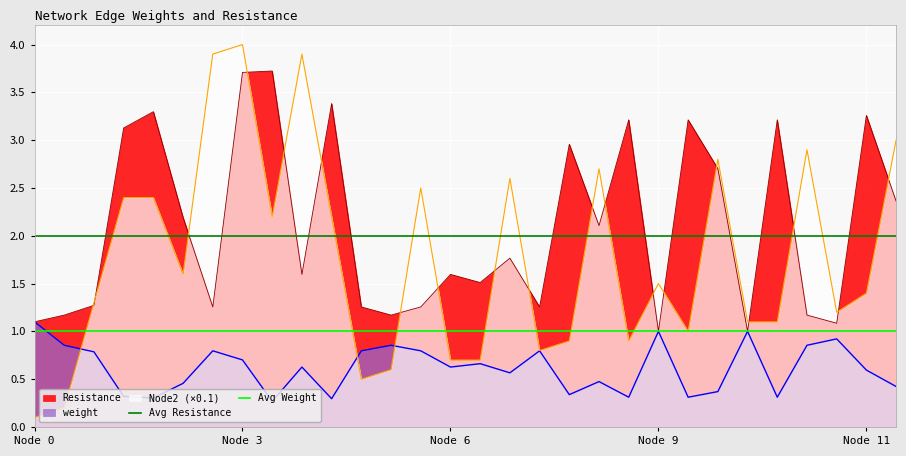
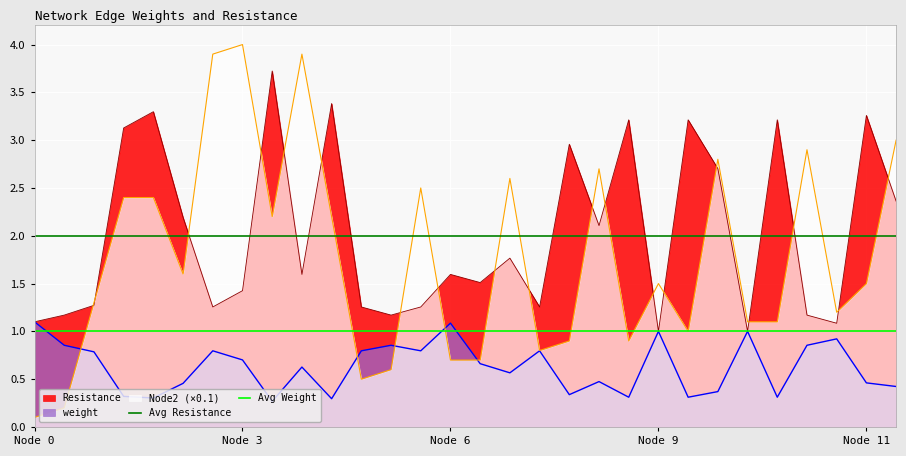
Resistance, Node 3: 3.7 -> 1.4
weight, Node 6: 0.6 -> 1.1
weight, Node 11: 0.6 -> 0.5
Node2 (×0.1), Node 11: 1.4 -> 1.5
